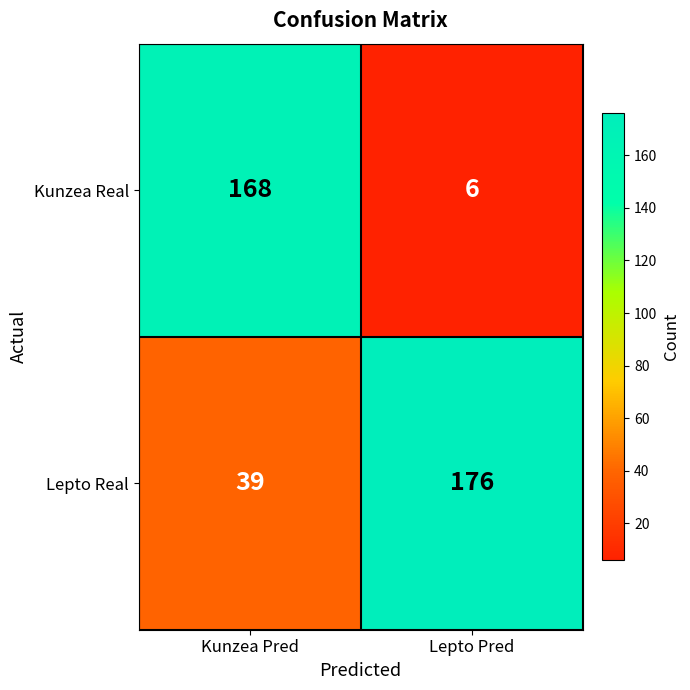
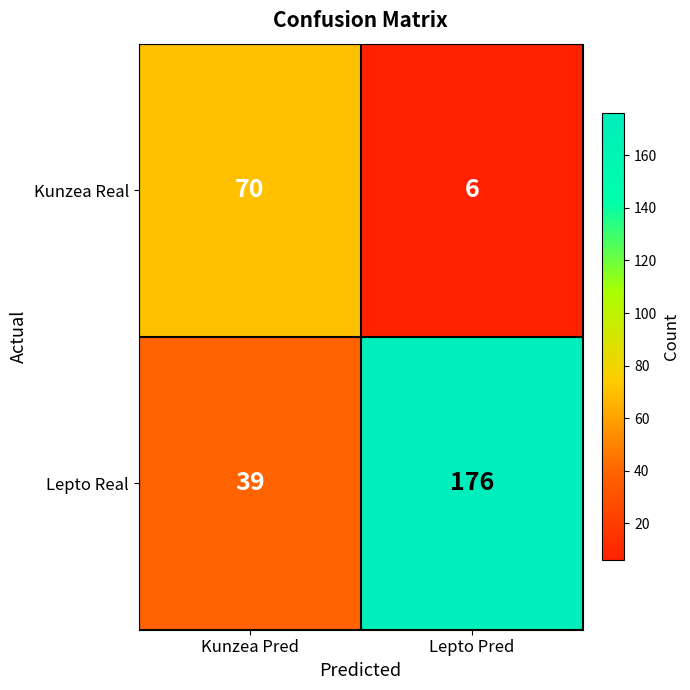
Kunzea Real, Kunzea Pred: 168 -> 70
